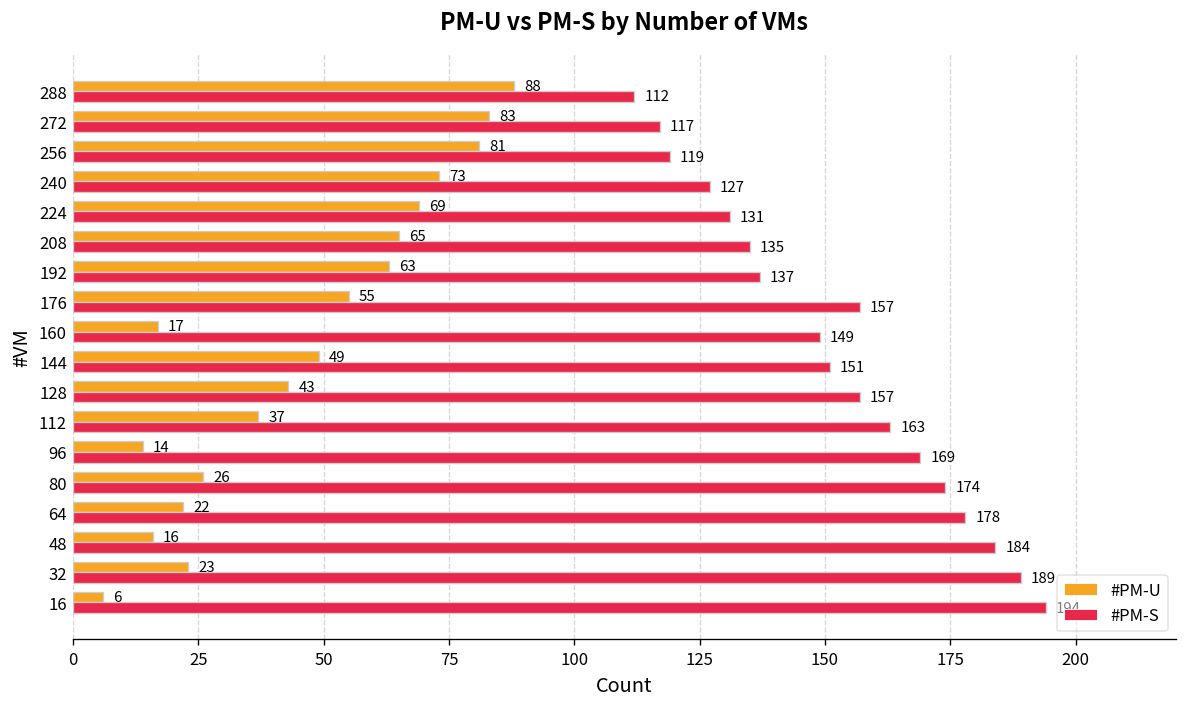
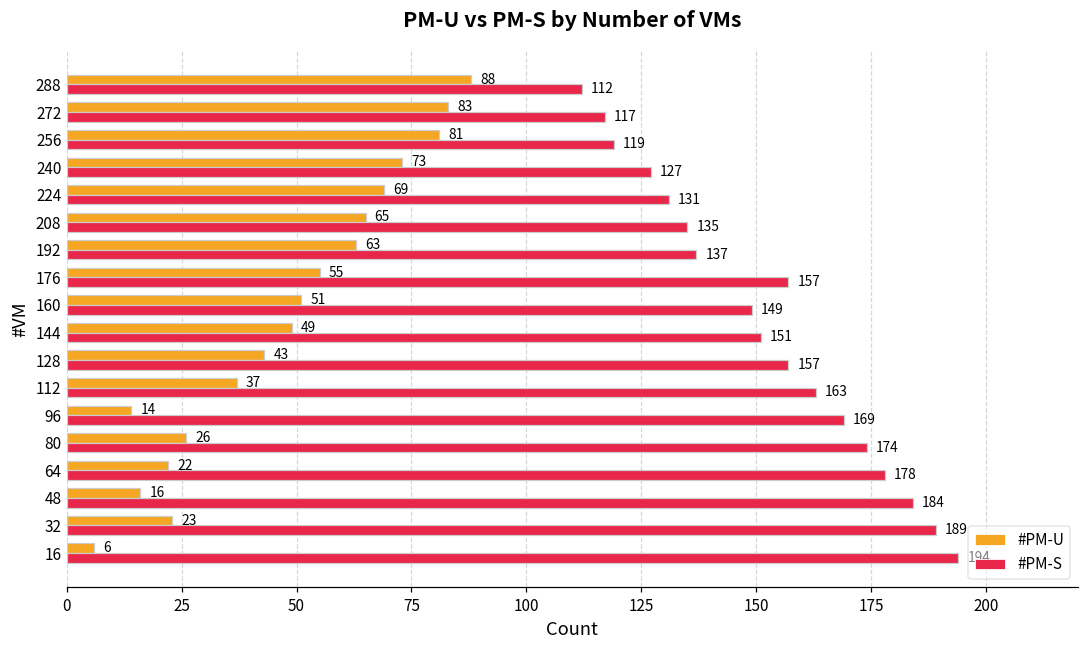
#PM-U, 160: 17 -> 51
